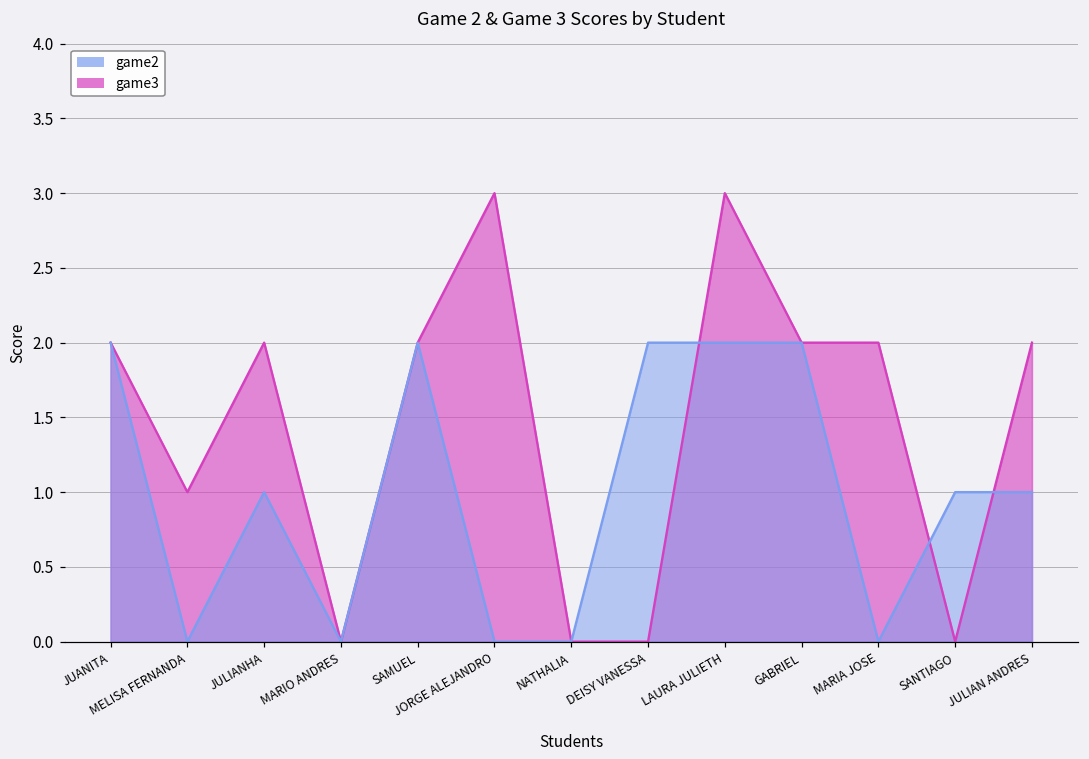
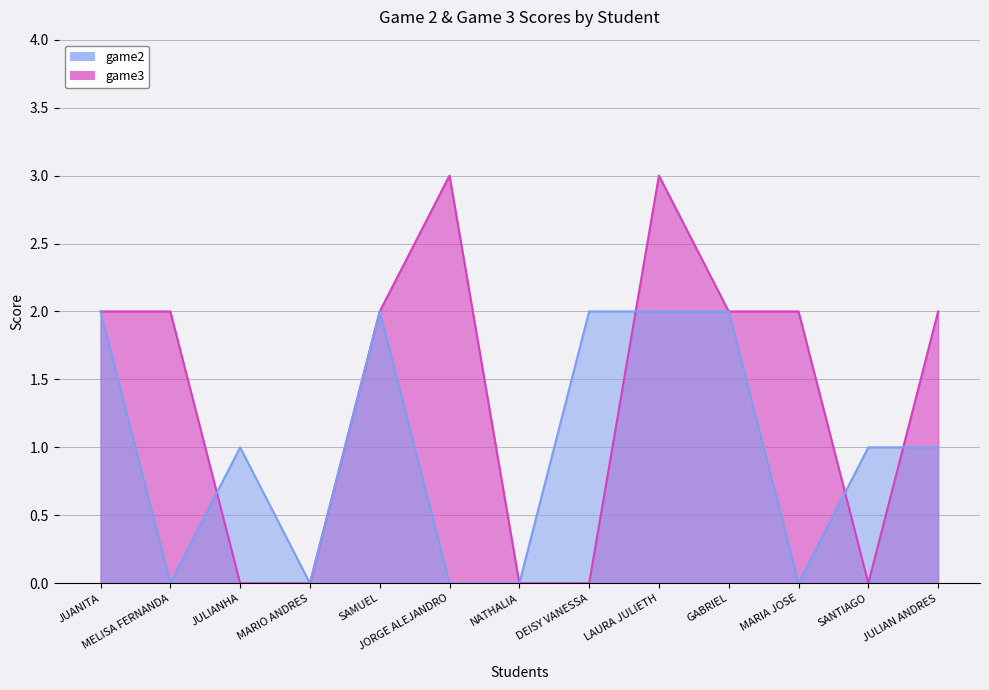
game3, MELISA FERNANDA: 1 -> 2
game3, JULIANHA: 2 -> 0
